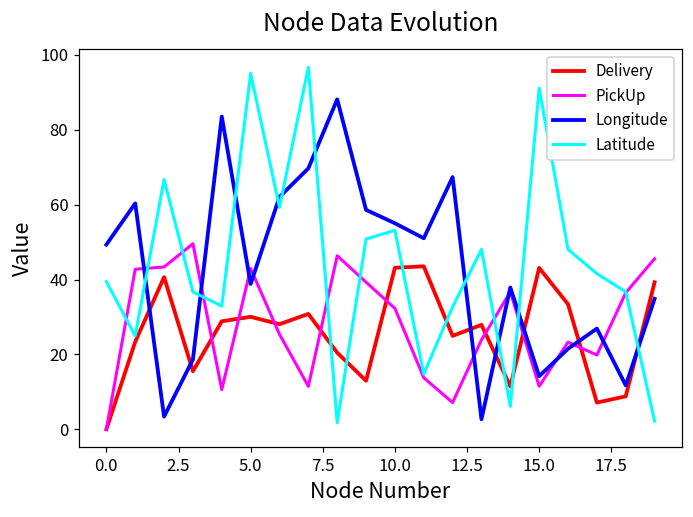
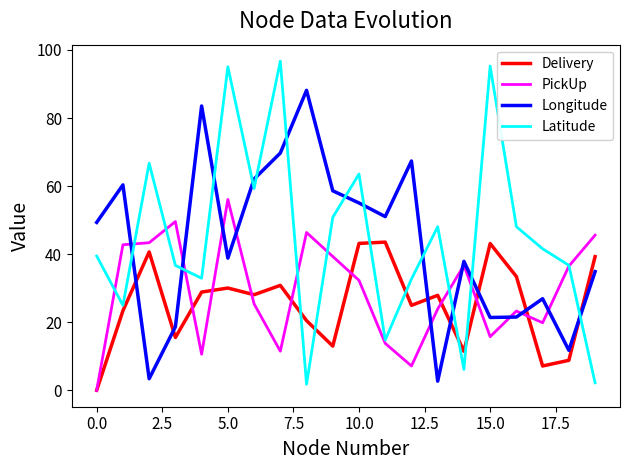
PickUp, 5.0: 43 -> 56
Latitude, 10.0: 53 -> 64
PickUp, 15.0: 11 -> 16
Longitude, 15.0: 14 -> 21
Latitude, 15.0: 91 -> 95
